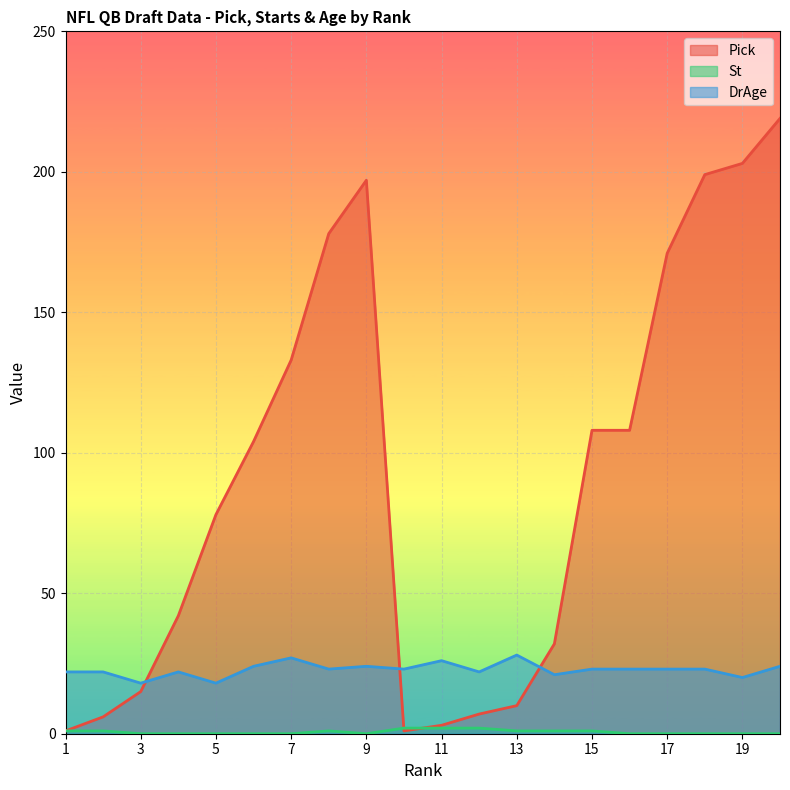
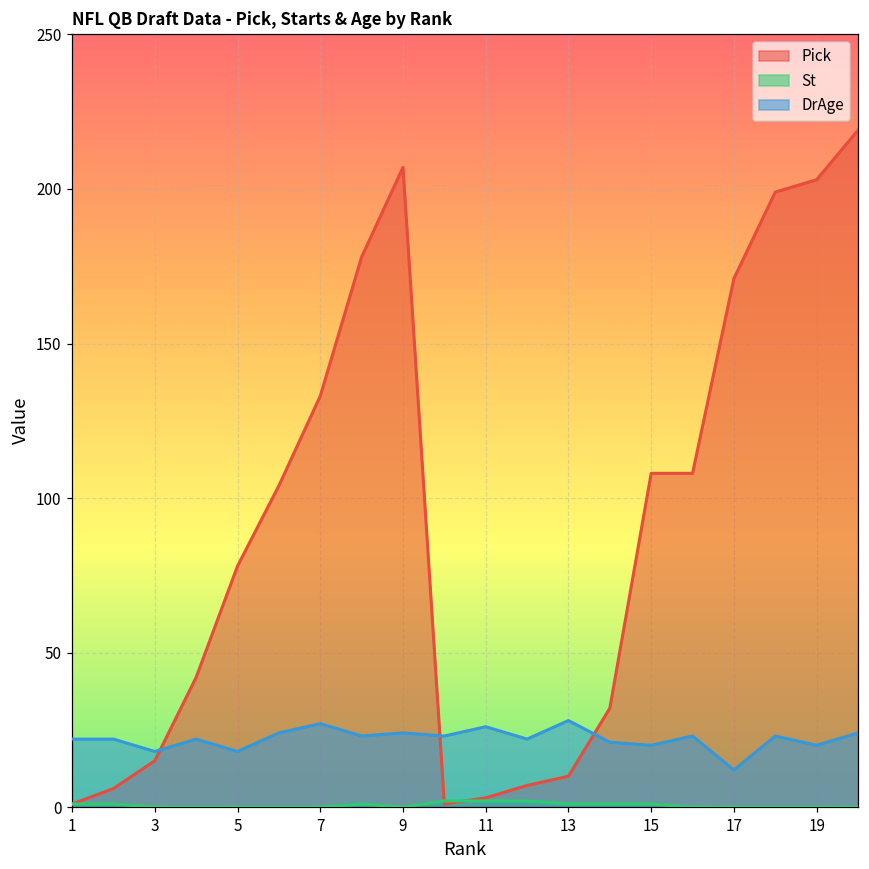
Pick, 9: 197 -> 207
DrAge, 15: 23 -> 20
DrAge, 17: 23 -> 12
